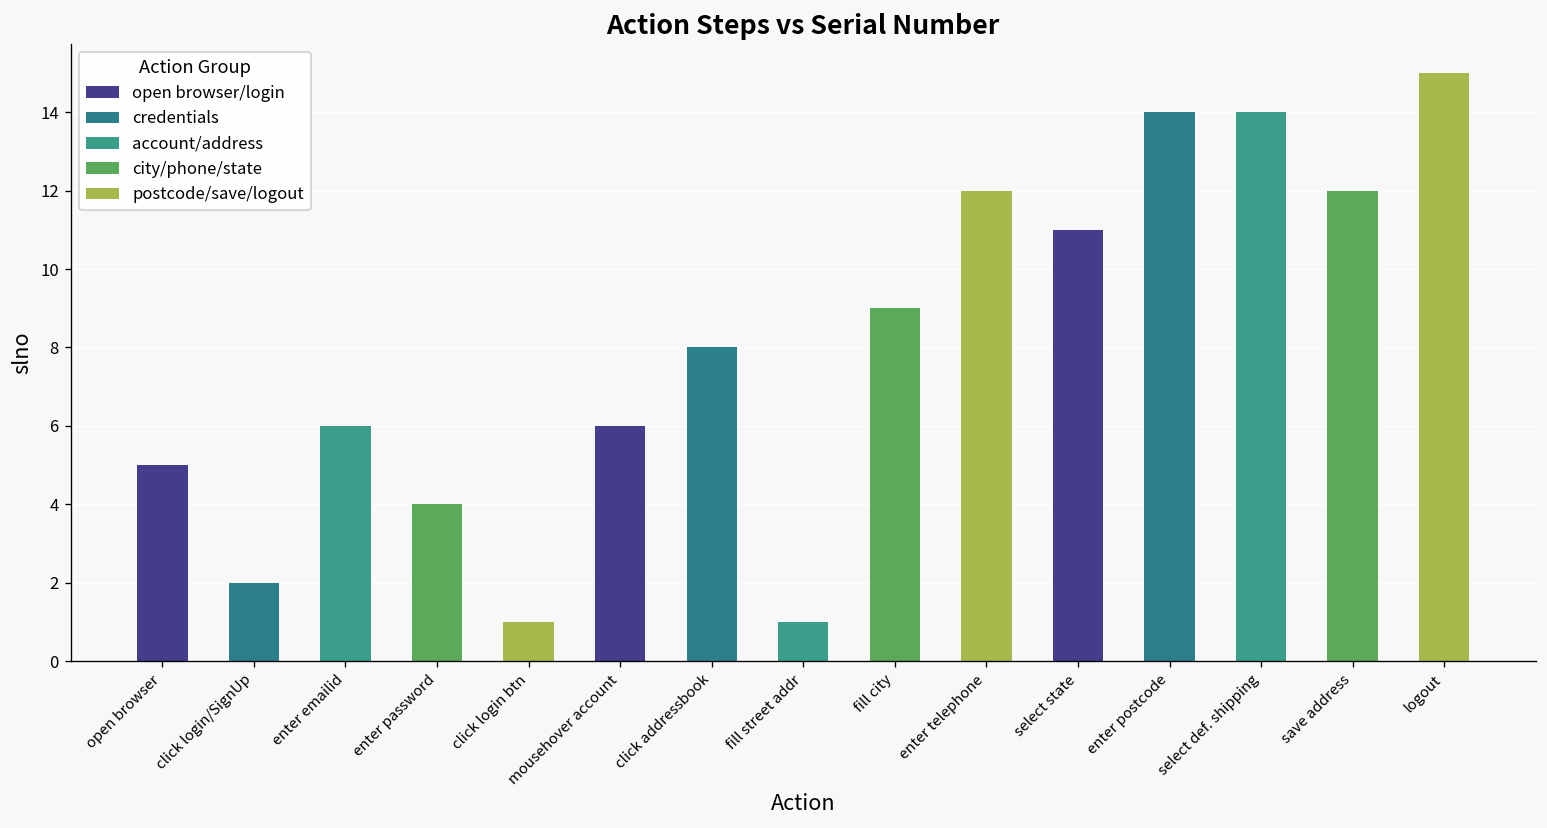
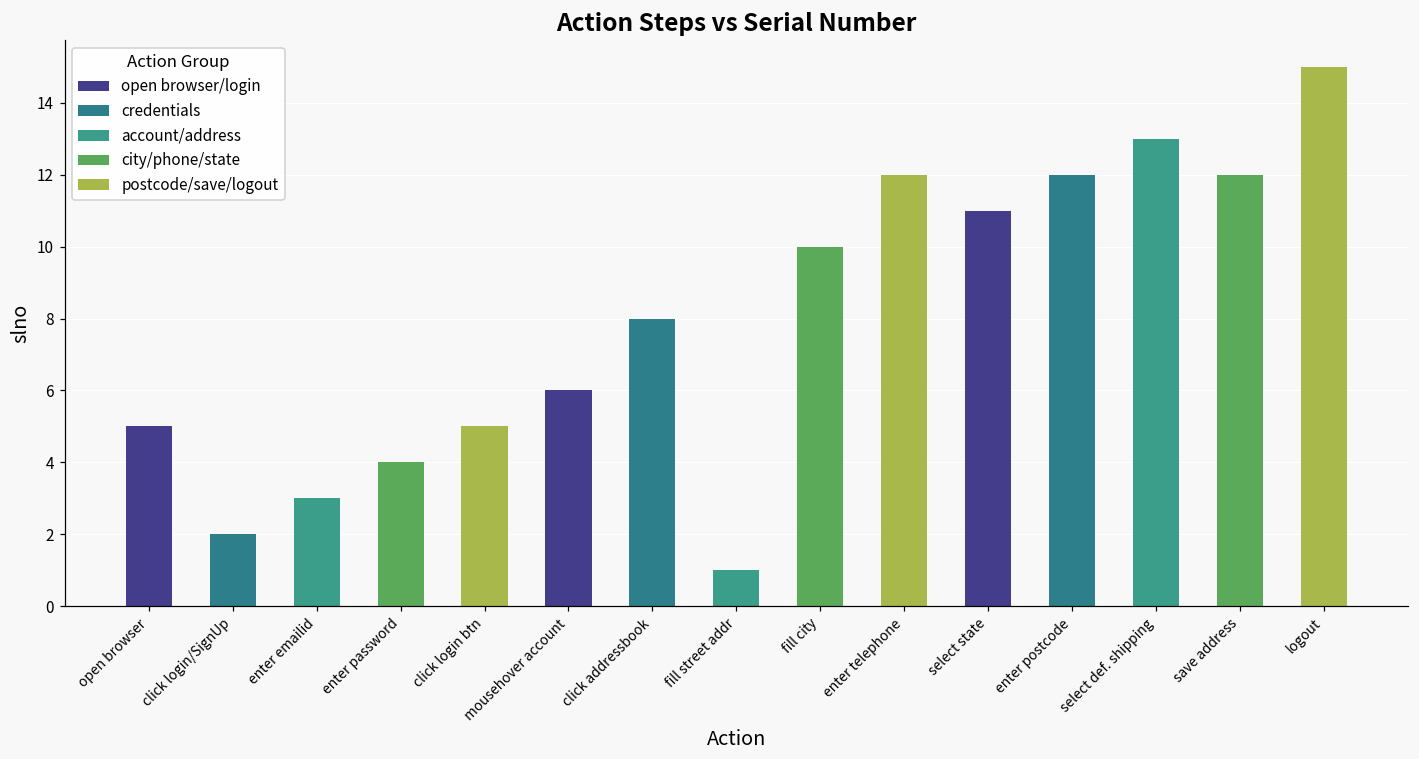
enter emailid: 6 -> 3
click login btn: 1 -> 5
fill city: 9 -> 10
enter postcode: 14 -> 12
select def. shipping: 14 -> 13
